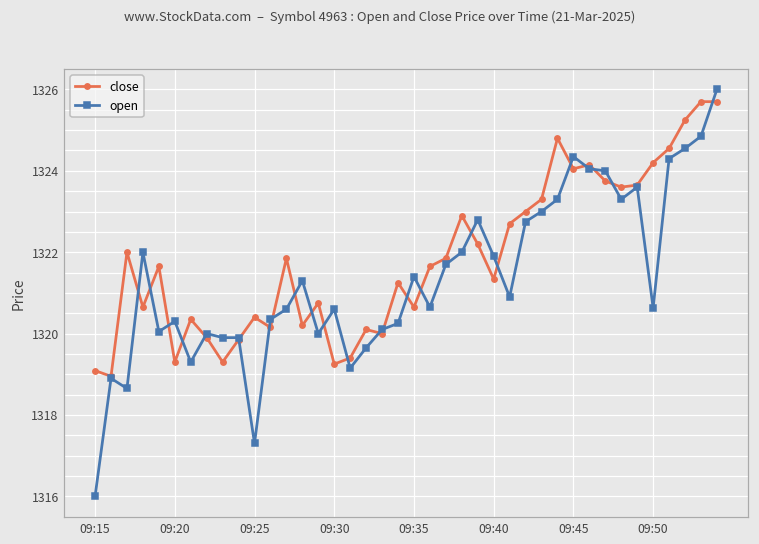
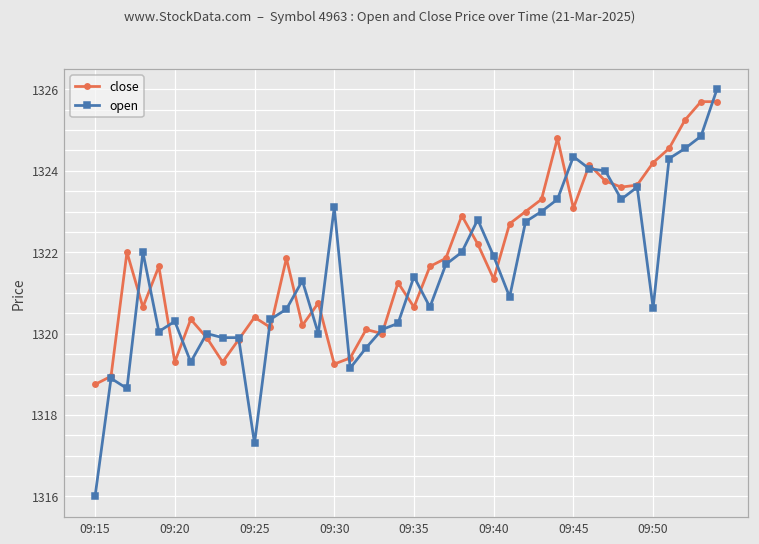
close, 09:15: 1319.1 -> 1318.8
open, 09:30: 1320.6 -> 1323.1
close, 09:45: 1324.1 -> 1323.1
